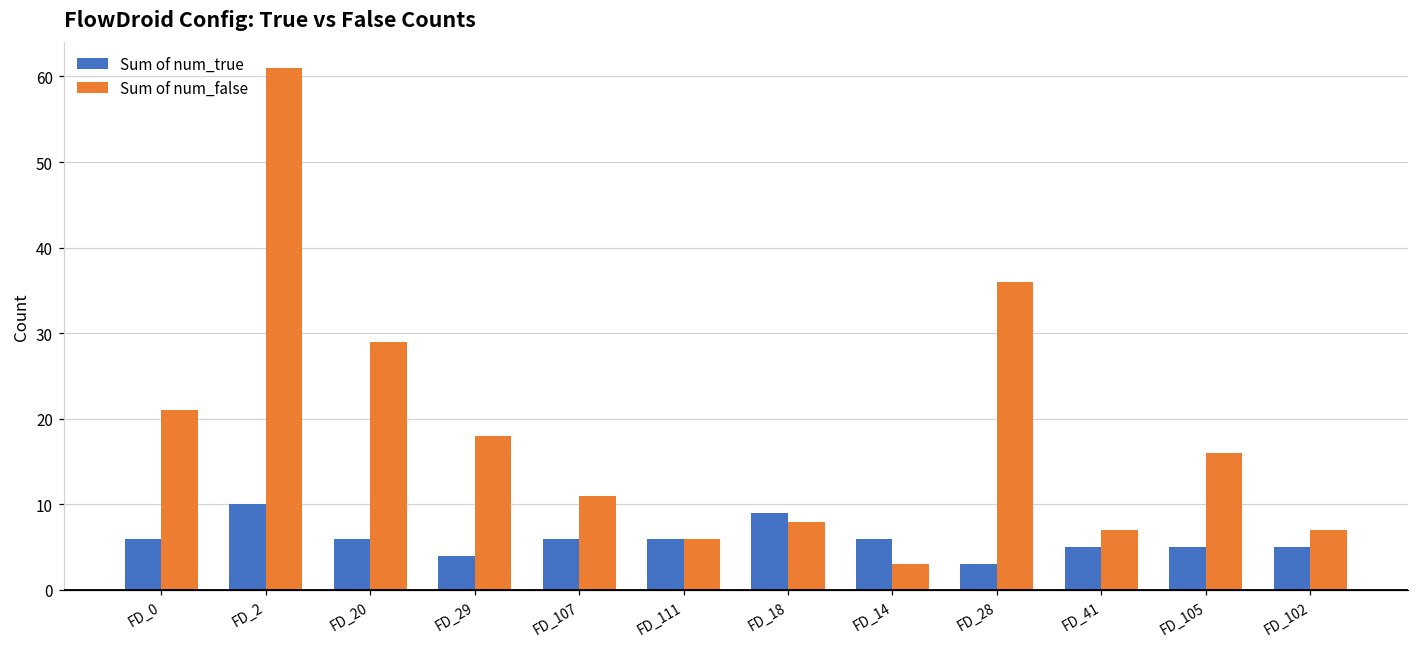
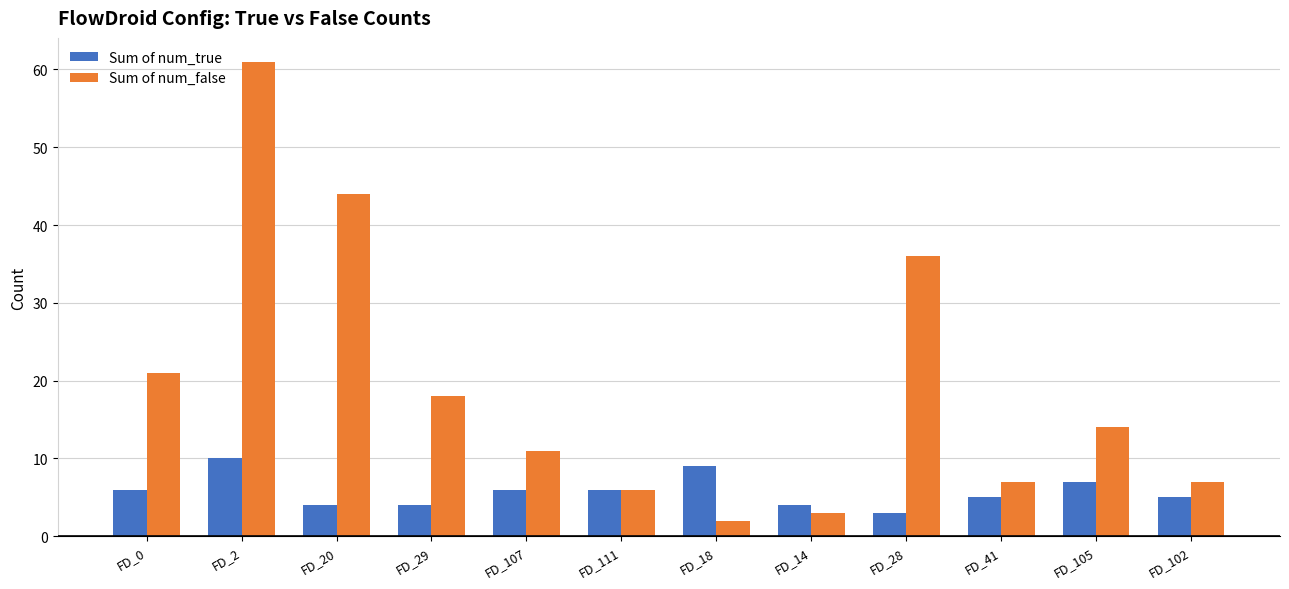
Sum of num_true, FD_20: 6 -> 4
Sum of num_false, FD_20: 29 -> 44
Sum of num_false, FD_18: 8 -> 2
Sum of num_true, FD_14: 6 -> 4
Sum of num_true, FD_105: 5 -> 7
Sum of num_false, FD_105: 16 -> 14
